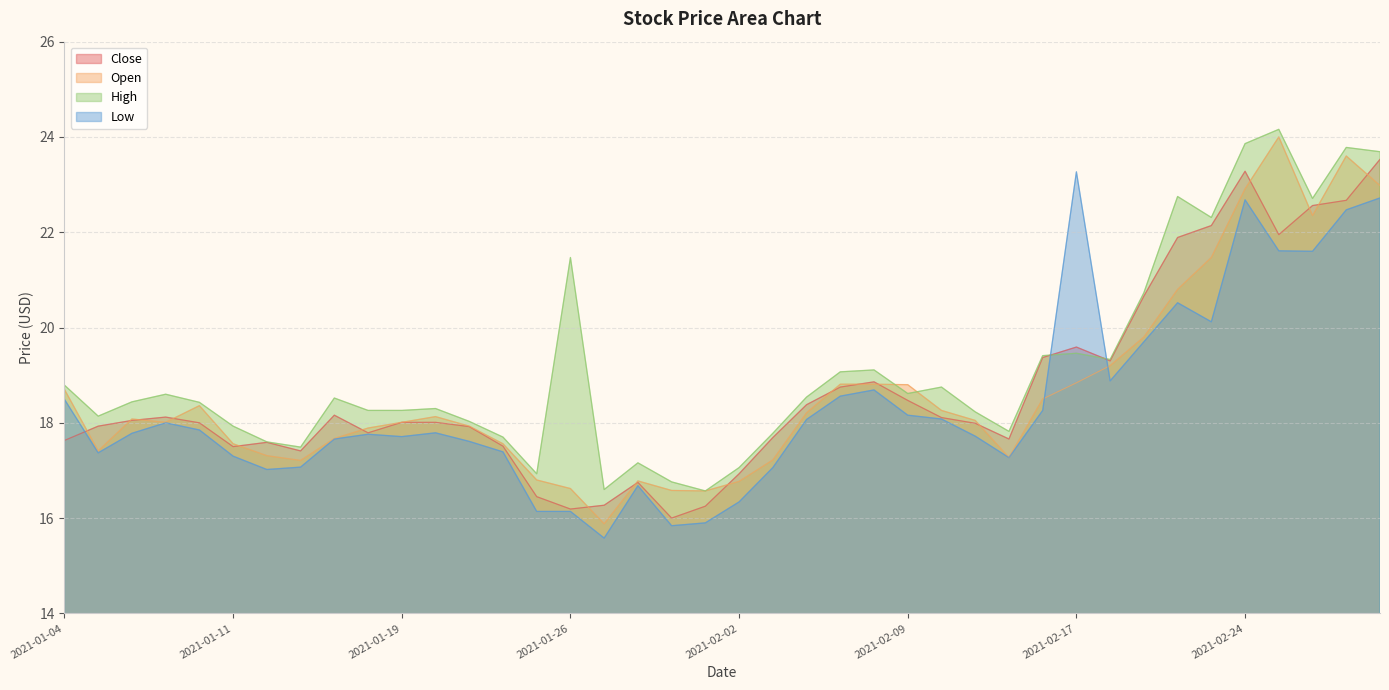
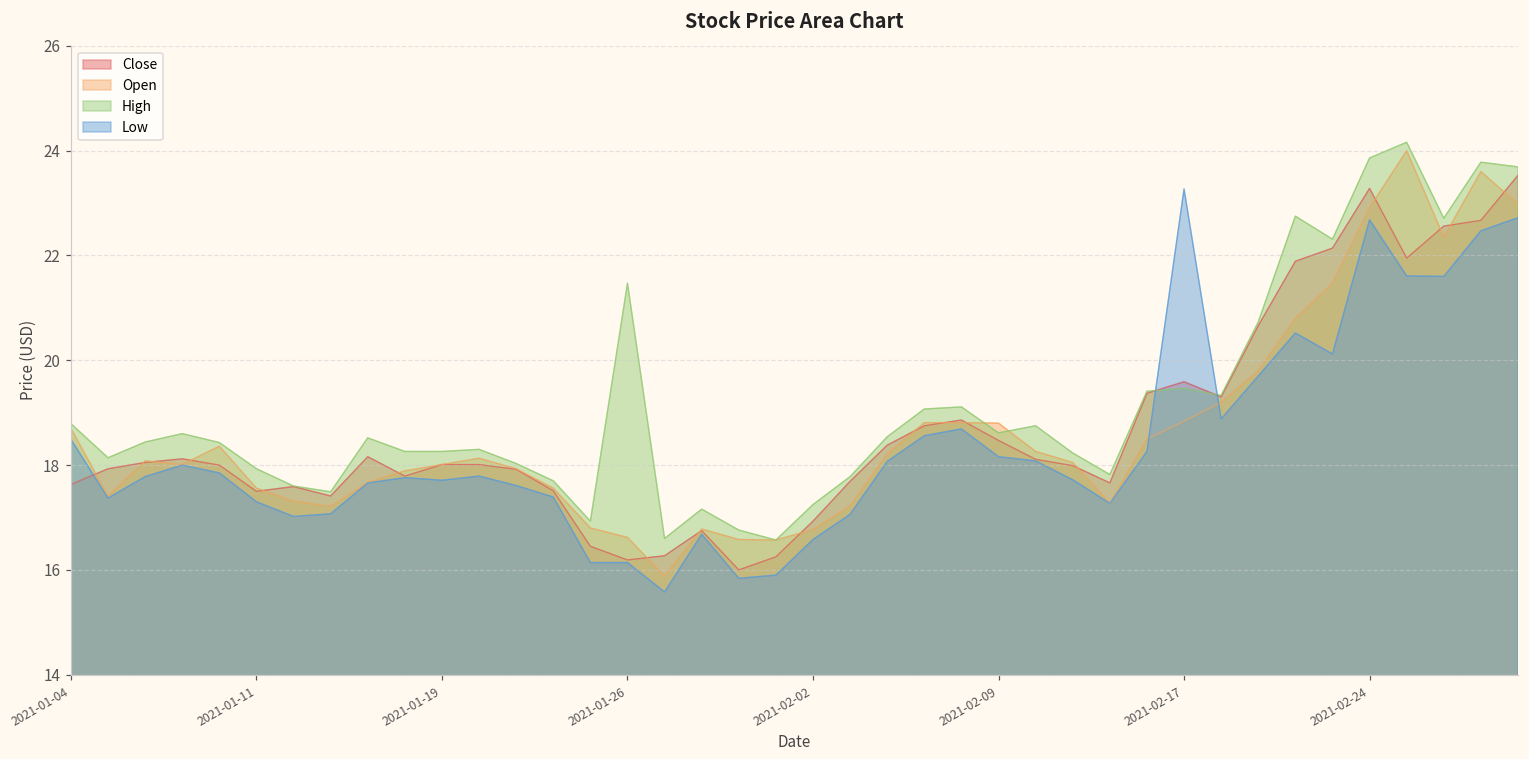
High, 2021-02-02: 17.1 -> 17.2
Low, 2021-02-02: 16.3 -> 16.6
